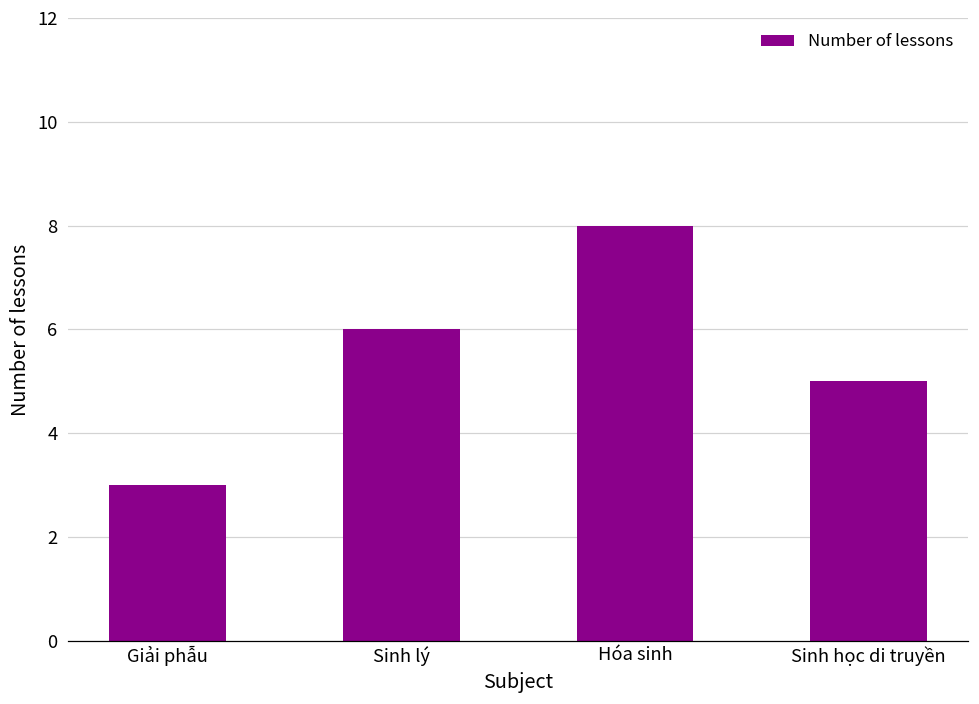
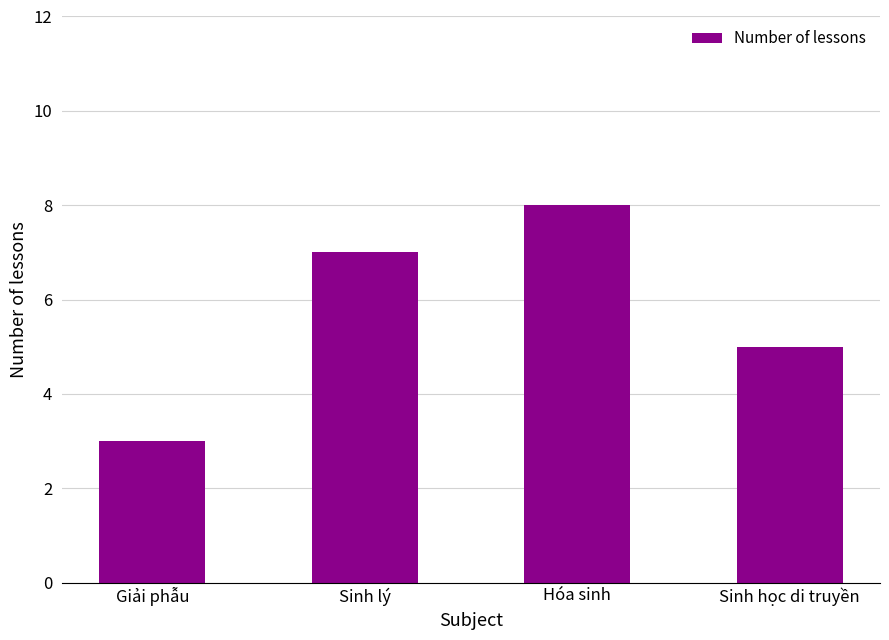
Sinh lý: 6 -> 7
